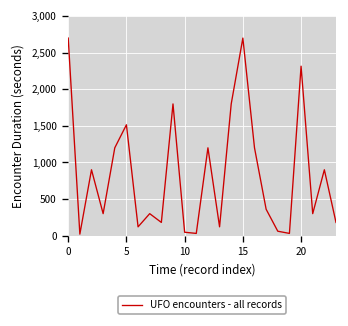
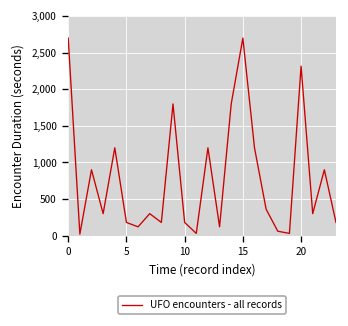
5: 1,500 -> 200
10: 0 -> 200
